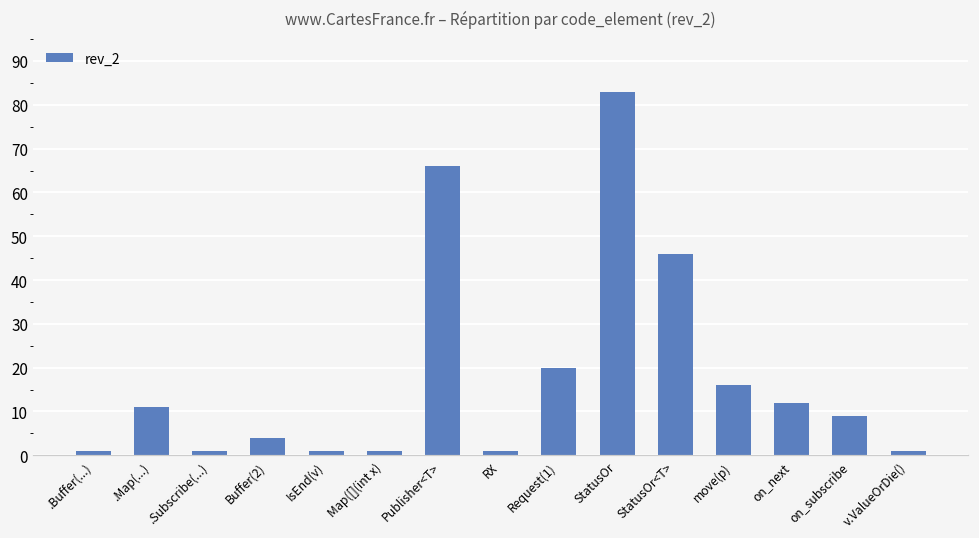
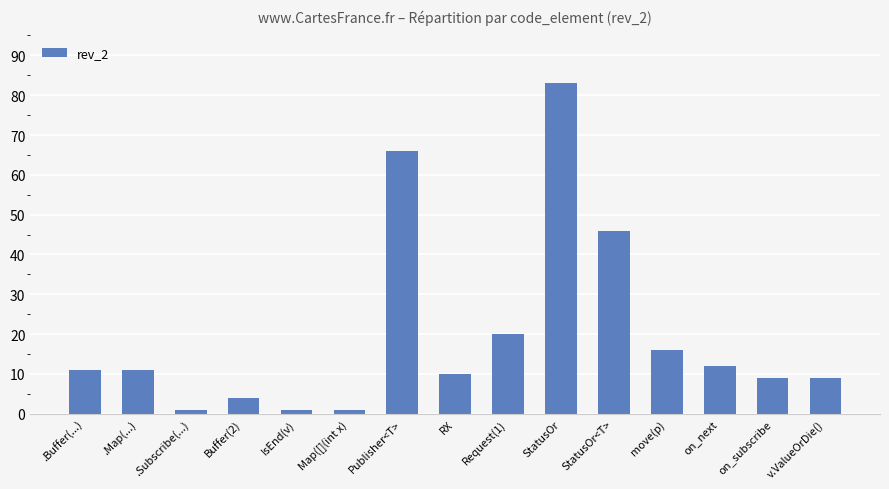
.Buffer(...): 1 -> 11
RX: 1 -> 10
v.ValueOrDie(): 1 -> 9
